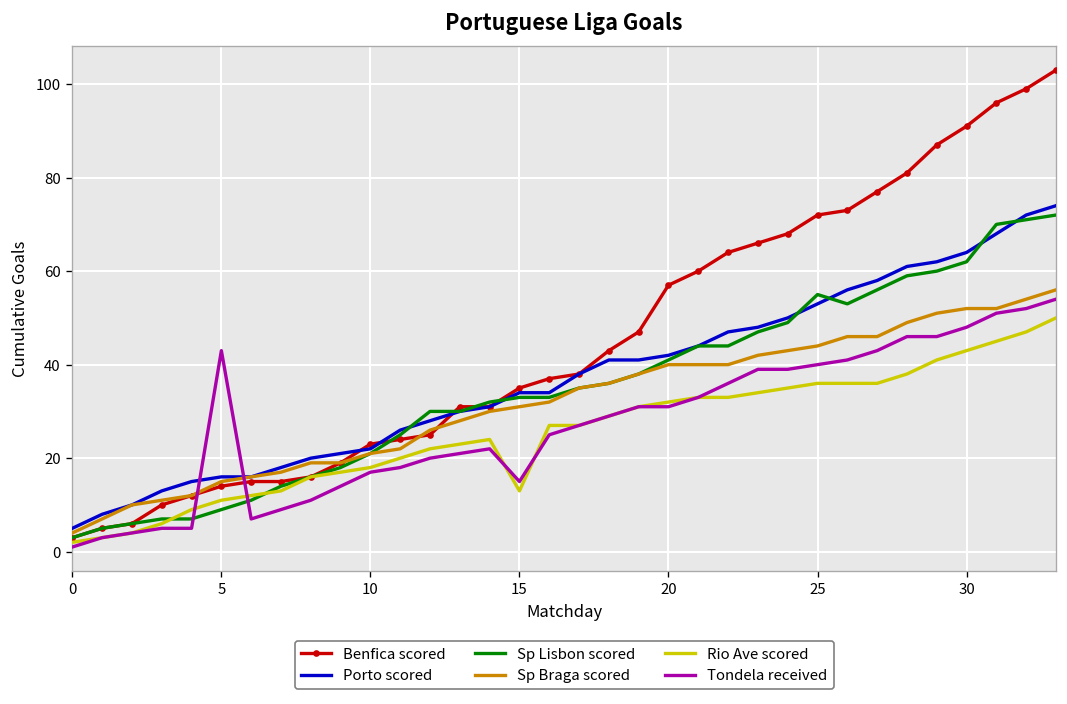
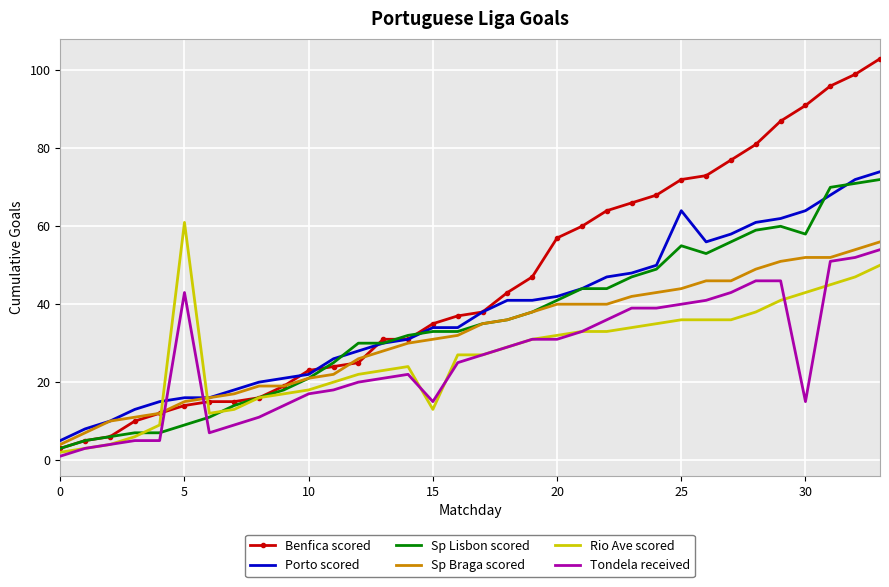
Rio Ave scored, 5: 11 -> 61
Porto scored, 25: 53 -> 64
Sp Lisbon scored, 30: 62 -> 58
Tondela received, 30: 48 -> 15
